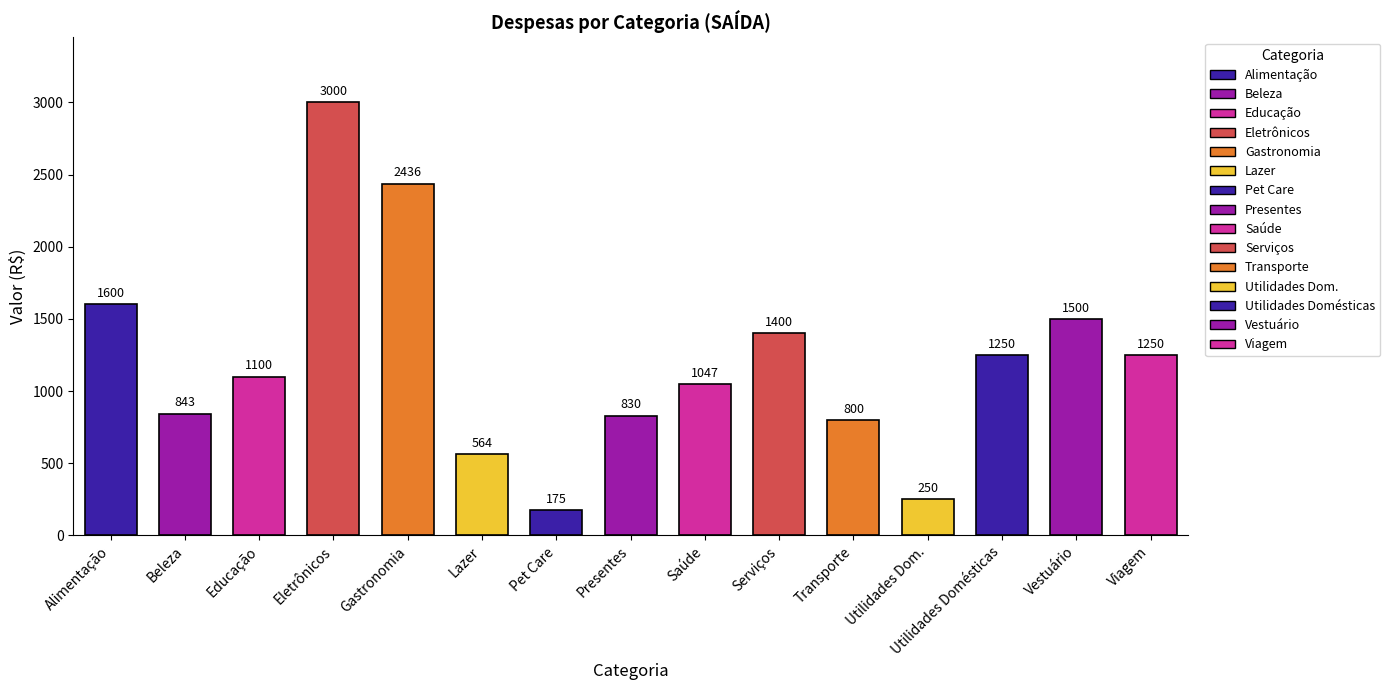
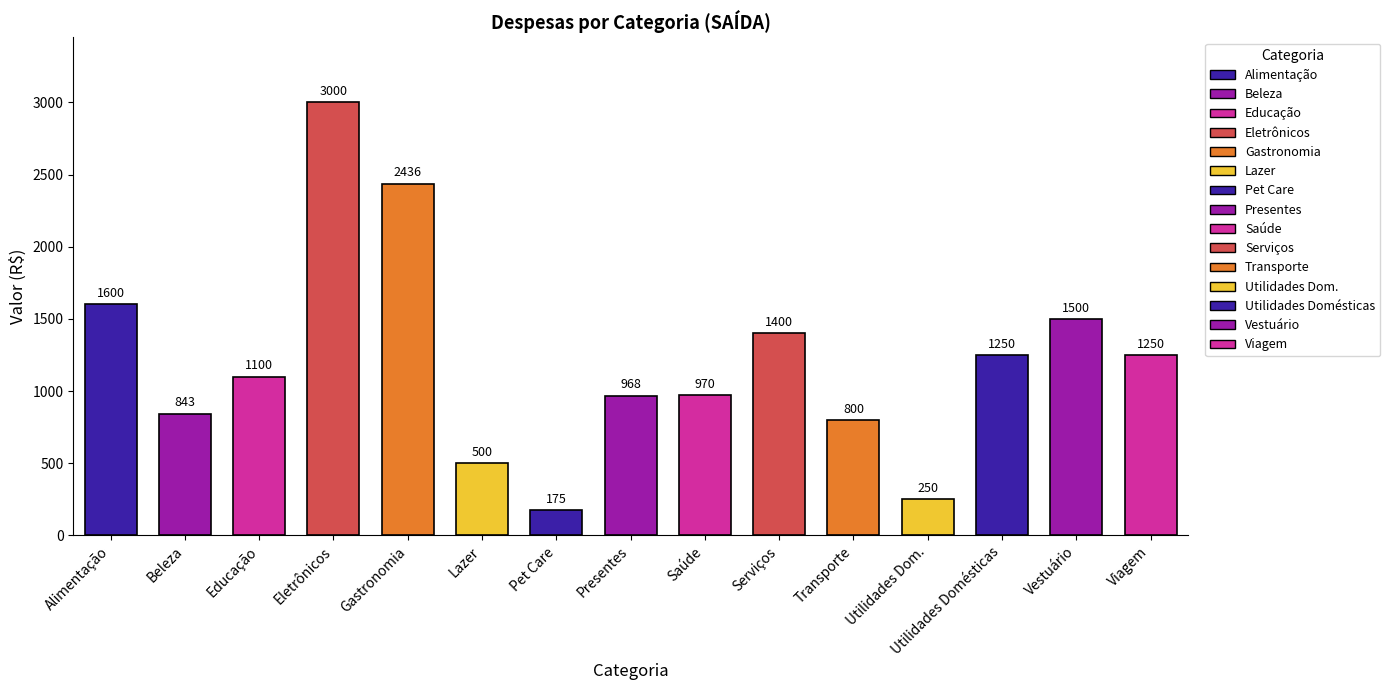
Lazer: 564 -> 500
Presentes: 830 -> 968
Saúde: 1047 -> 970
